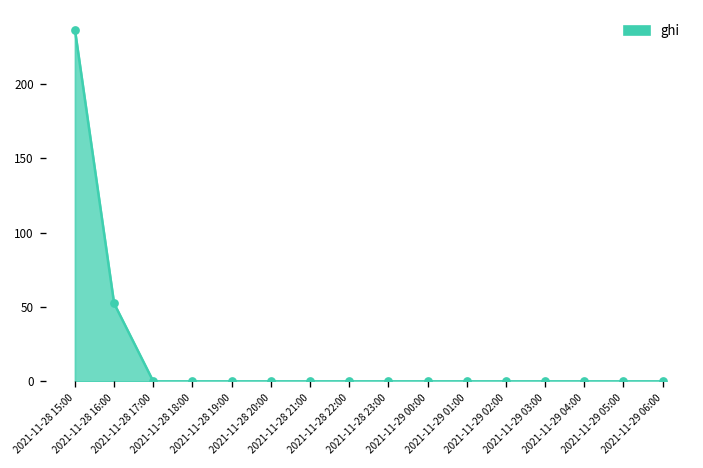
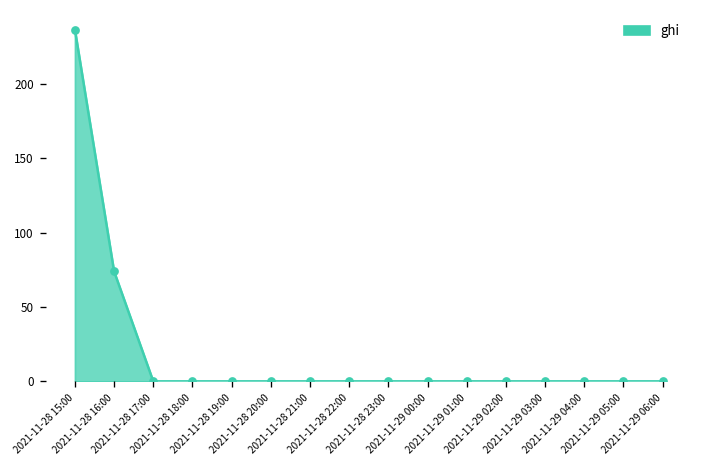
2021-11-28 16:00: 52 -> 74
